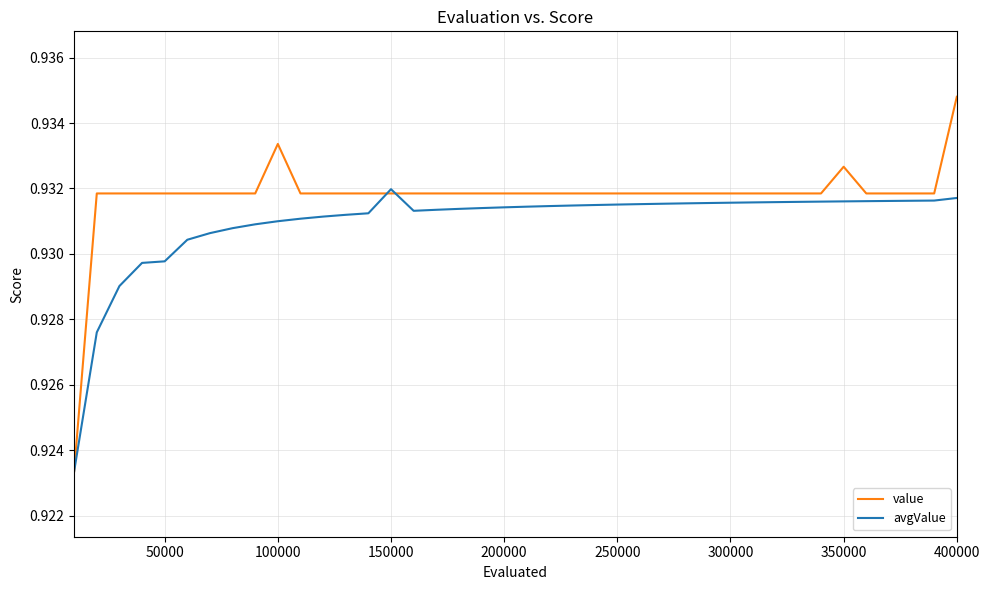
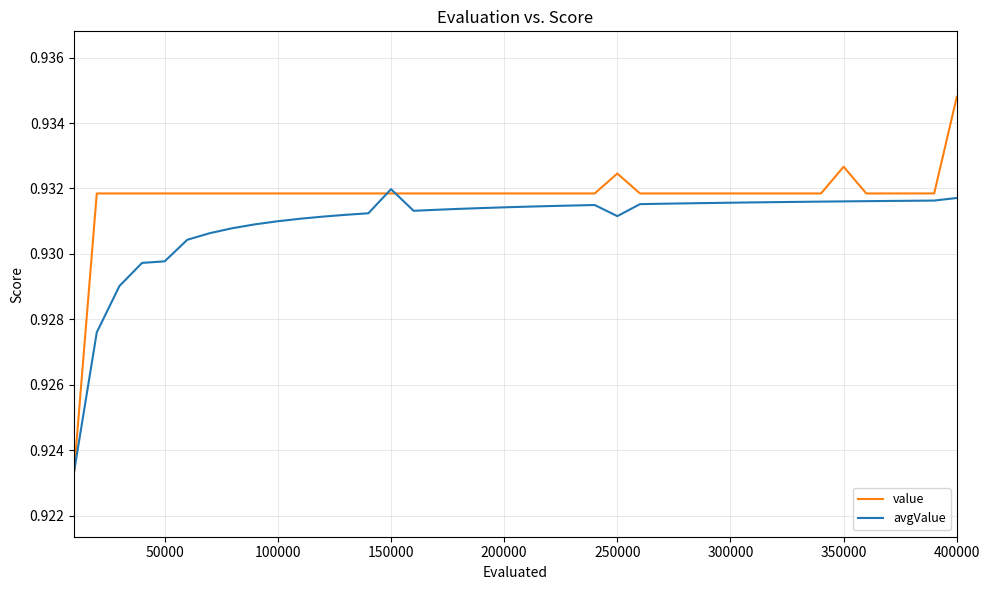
value, 100000: 0.9334 -> 0.9318
value, 250000: 0.9318 -> 0.9325
avgValue, 250000: 0.9315 -> 0.9312
